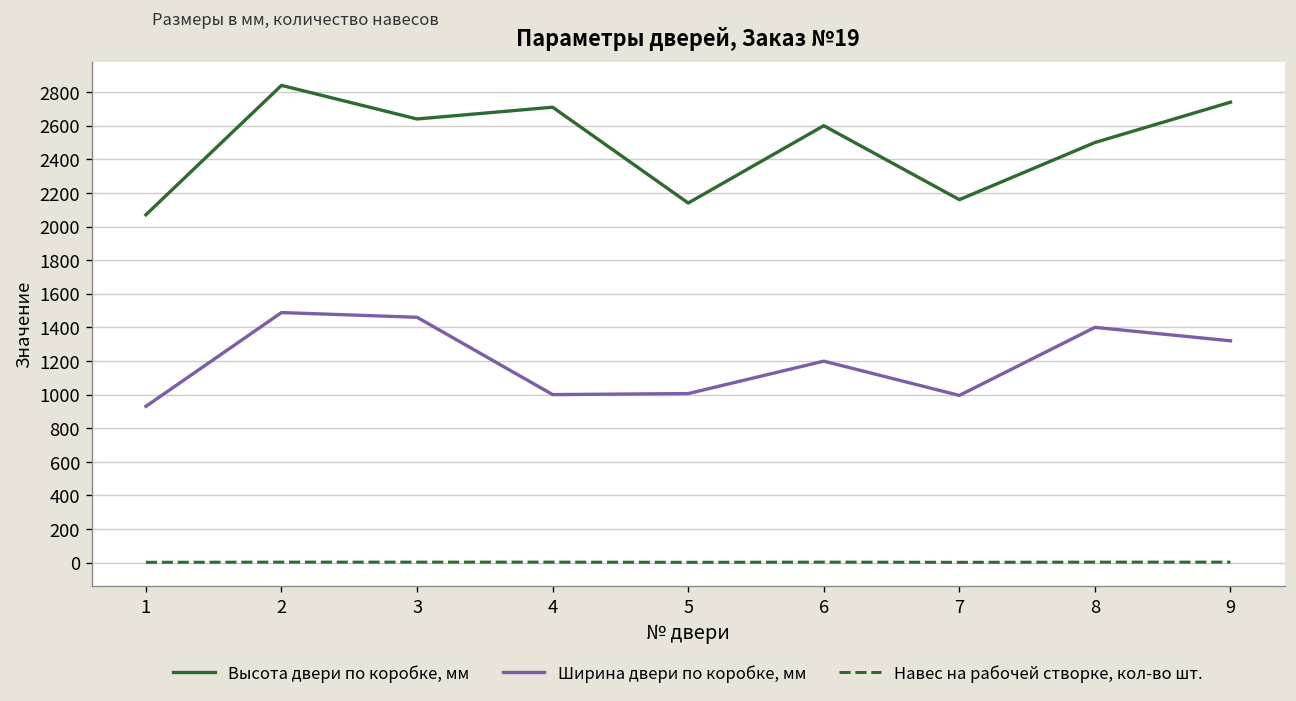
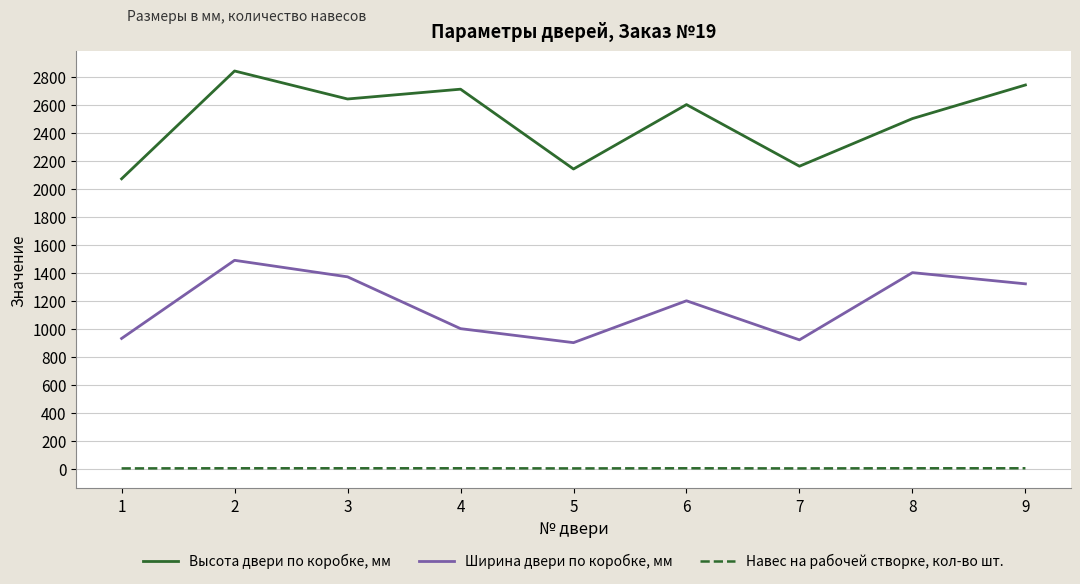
Ширина двери по коробке, мм, 3: 1460 -> 1370
Ширина двери по коробке, мм, 5: 1010 -> 900
Ширина двери по коробке, мм, 7: 1000 -> 920
